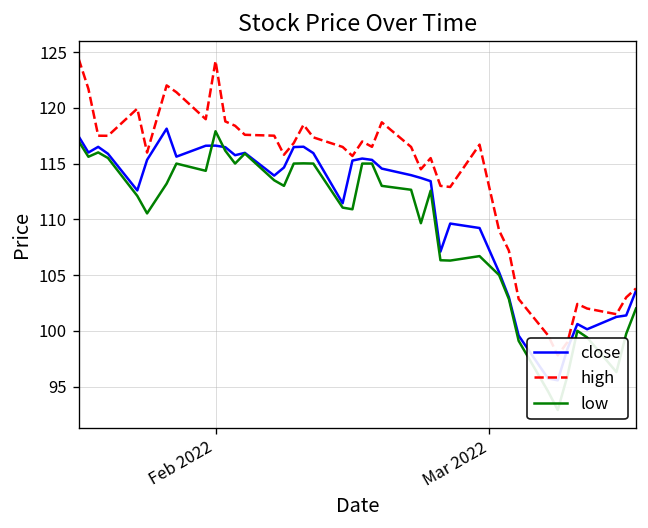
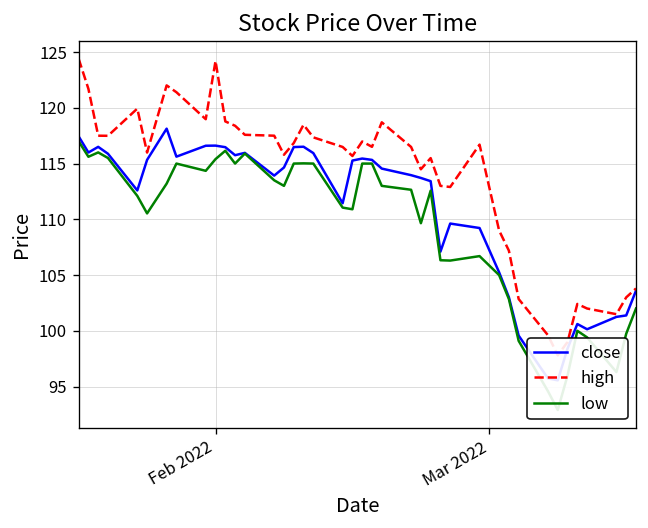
low, Feb 2022: 118 -> 115
